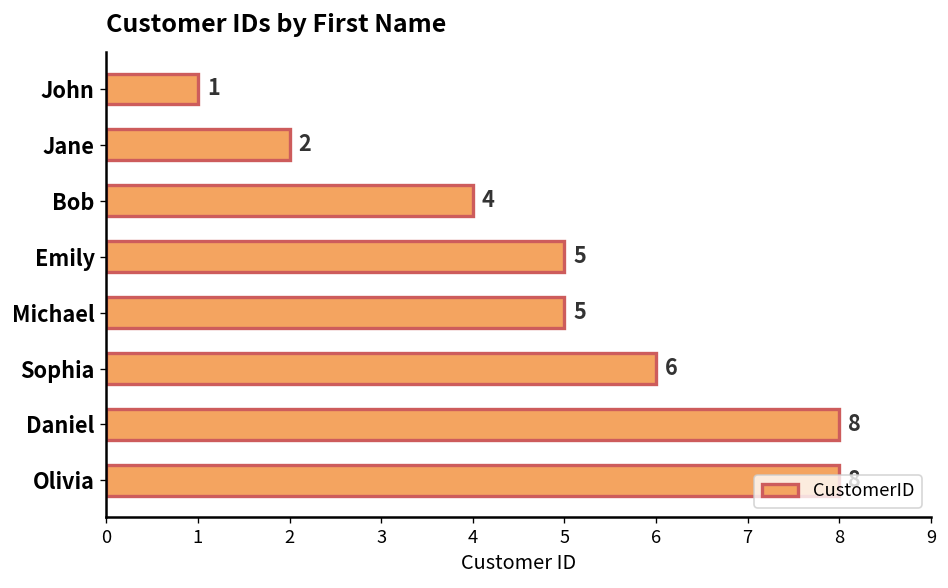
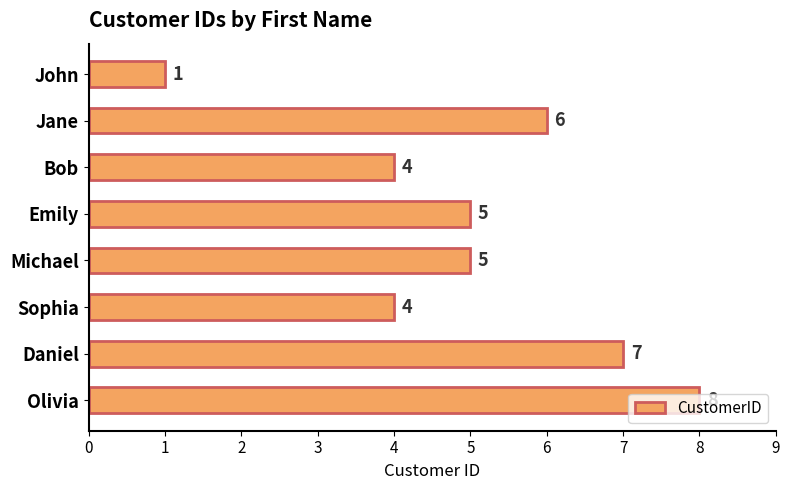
Jane: 2 -> 6
Sophia: 6 -> 4
Daniel: 8 -> 7
